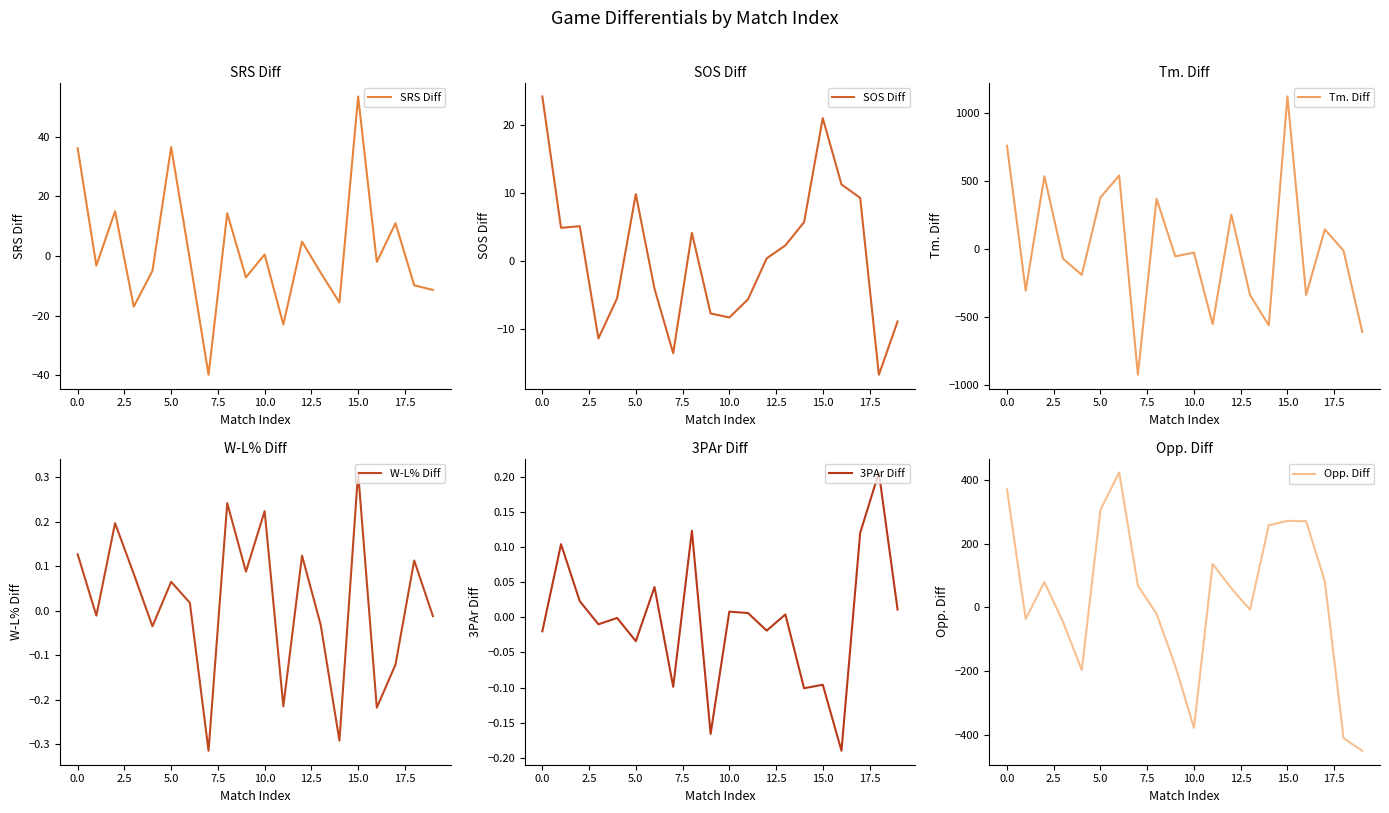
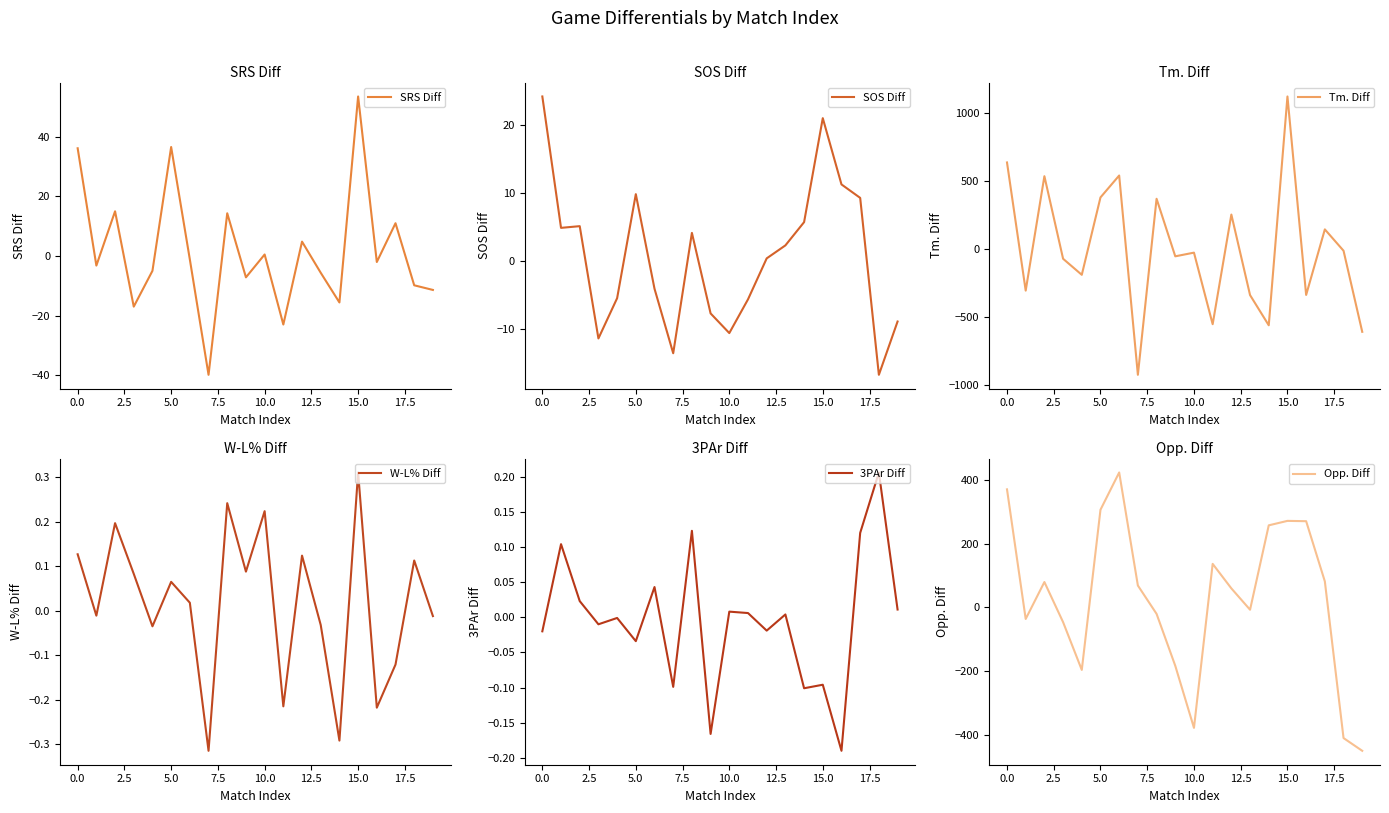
SOS Diff, 10.0: -8 -> -11
Tm. Diff, 0.0: 760 -> 630
